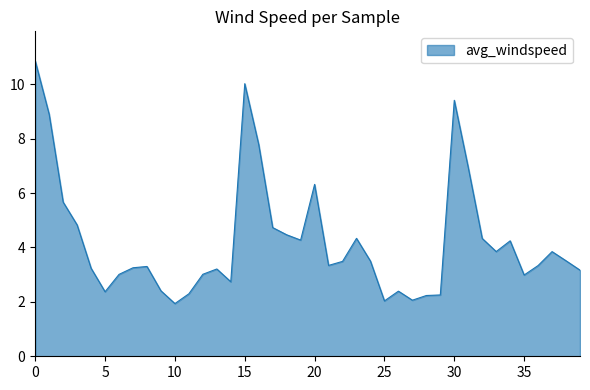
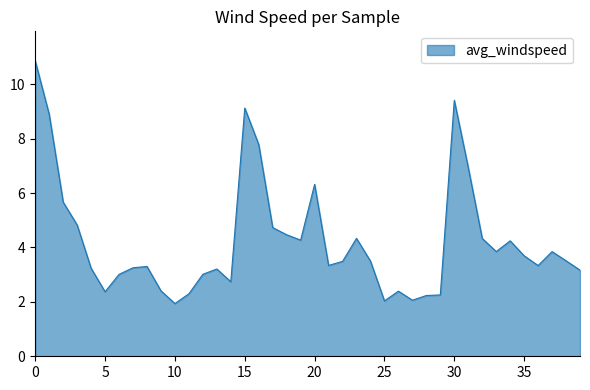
15: 10.0 -> 9.1
35: 3.0 -> 3.7
